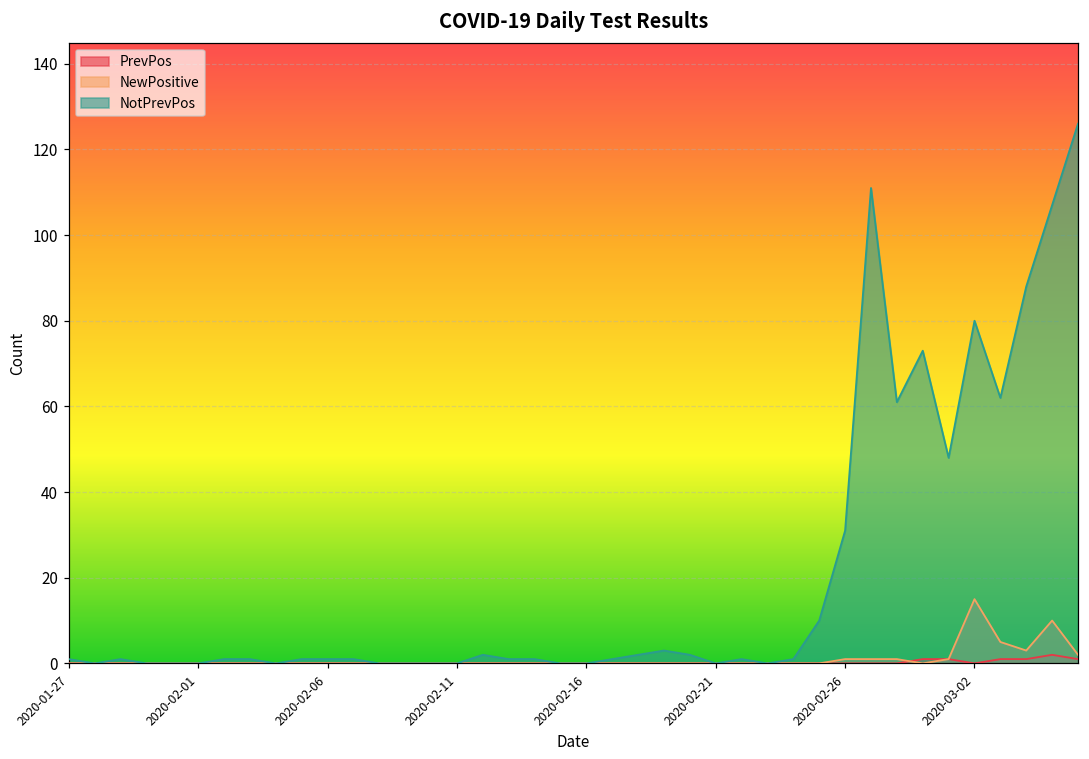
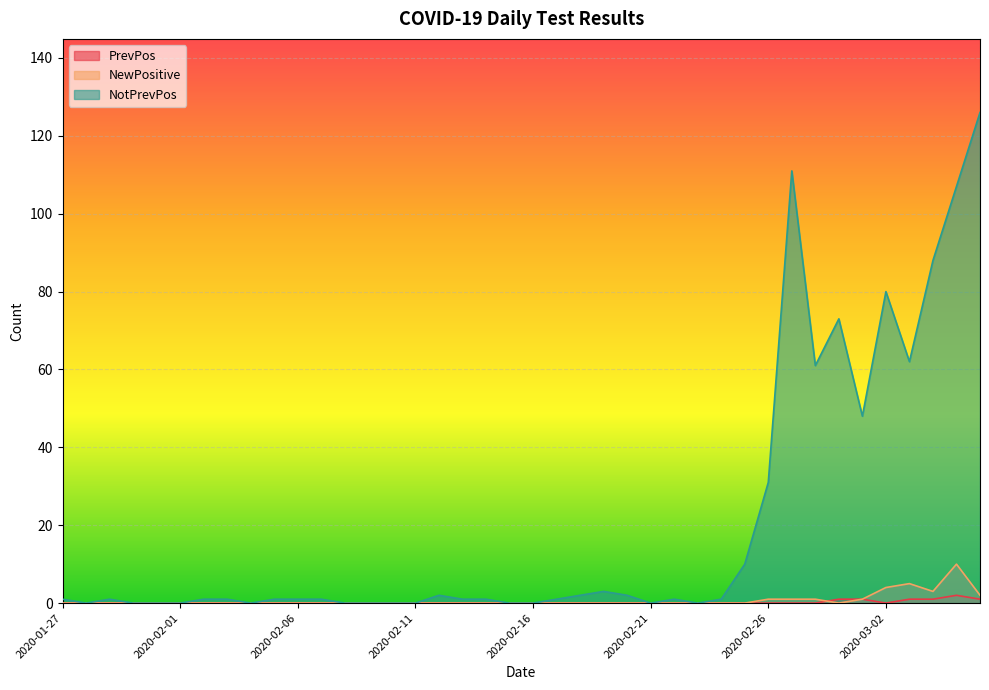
NewPositive, 2020-03-02: 15 -> 4
